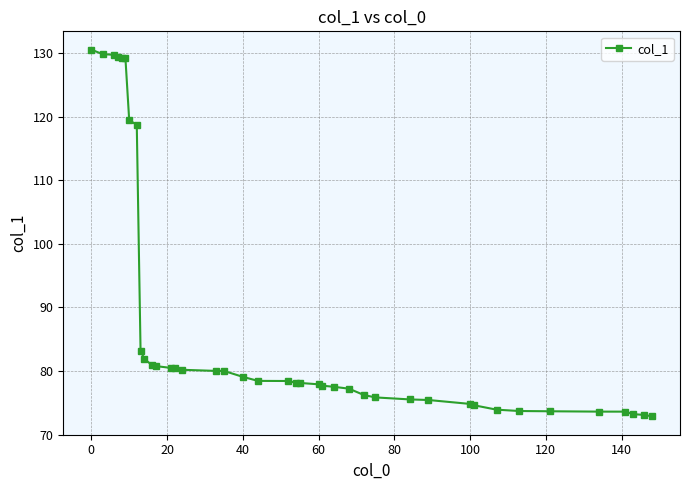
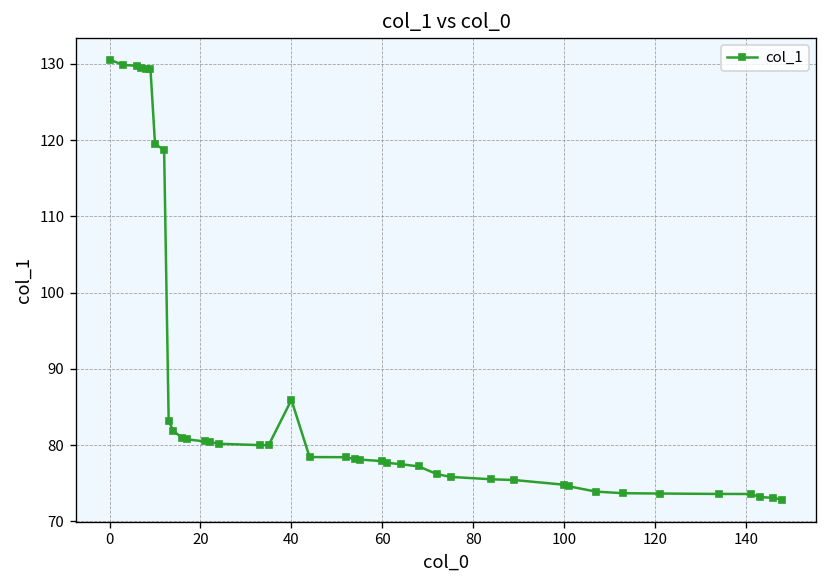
40: 79 -> 86
